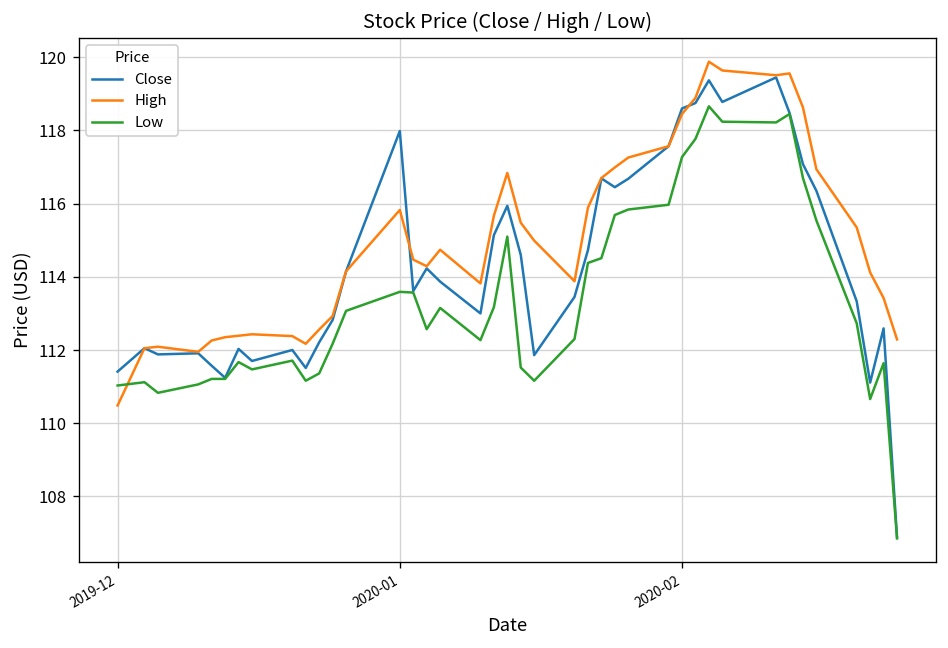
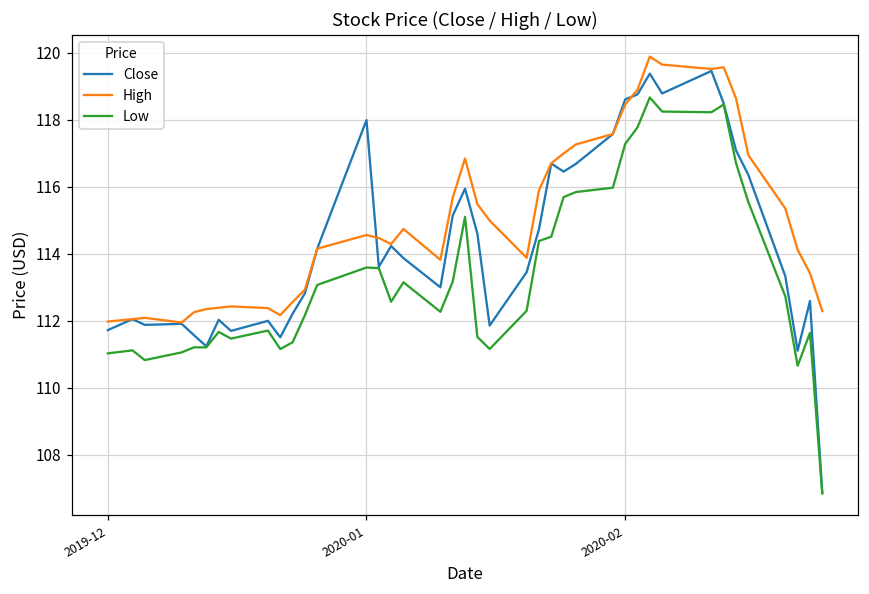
Close, 2019-12: 111.4 -> 111.7
High, 2019-12: 110.5 -> 112.0
High, 2020-01: 115.8 -> 114.6
